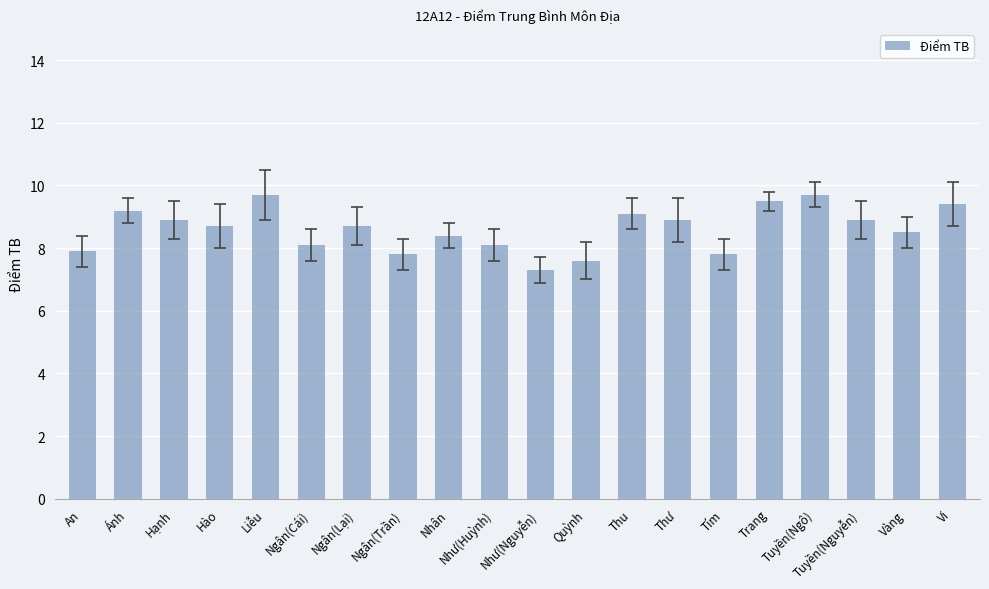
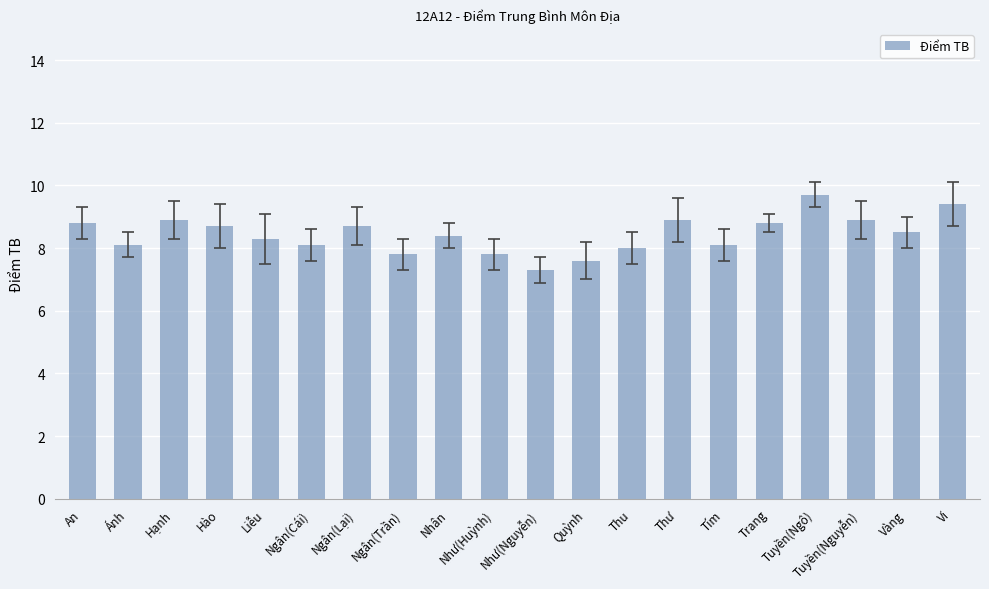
Điểm TB, An: 7.9 -> 8.8
Điểm TB, Ánh: 9.2 -> 8.1
Điểm TB, Liễu: 9.7 -> 8.3
Điểm TB, Như(Huỳnh): 8.1 -> 7.8
Điểm TB, Thu: 9.1 -> 8.0
Điểm TB, Tím: 7.8 -> 8.1
Điểm TB, Trang: 9.5 -> 8.8
